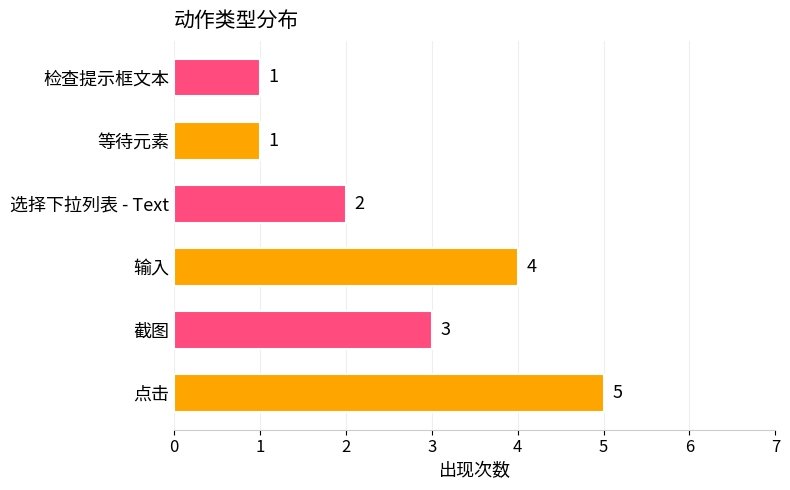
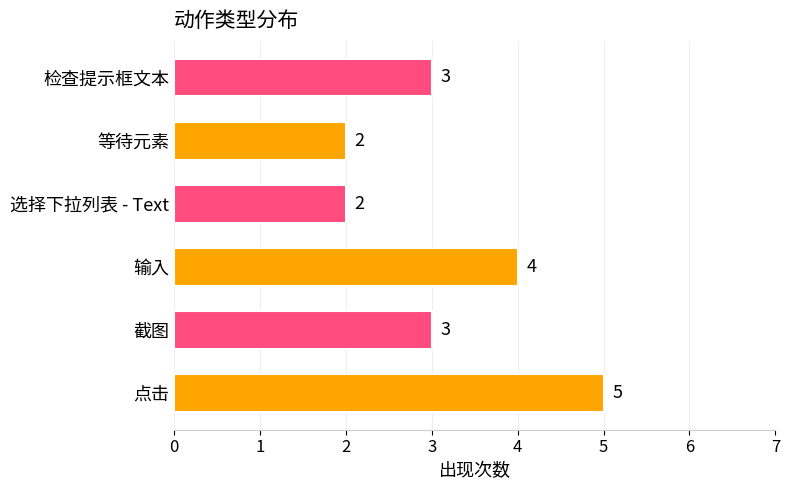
检查提示框文本: 1 -> 3
等待元素: 1 -> 2
